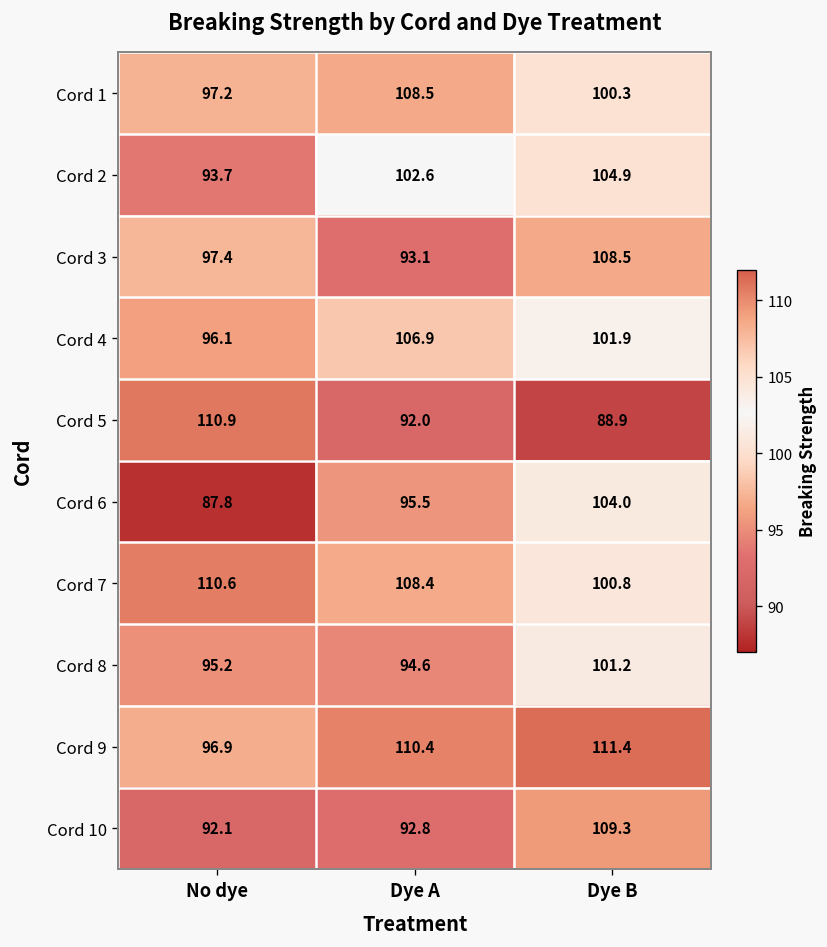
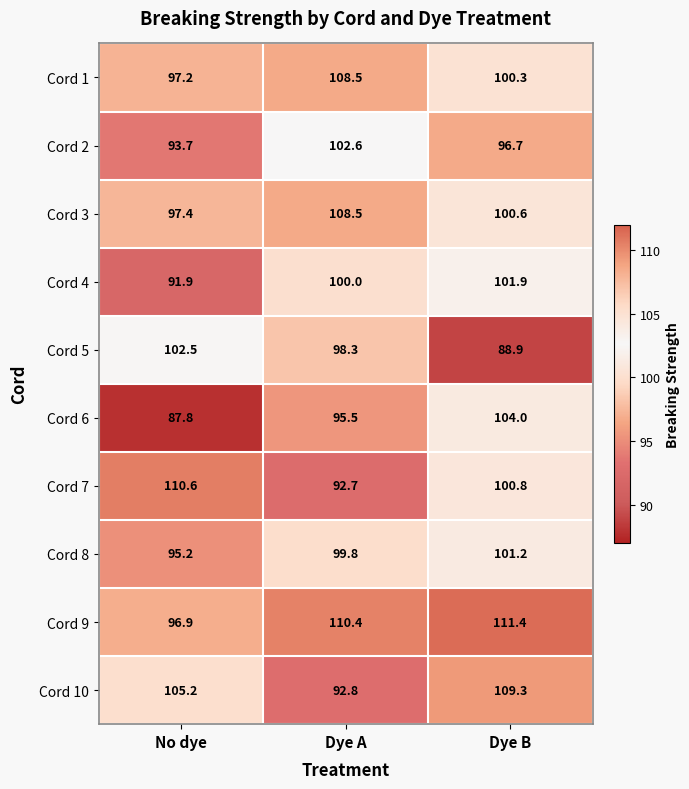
Cord 2, Dye B: 104.9 -> 96.7
Cord 3, Dye A: 93.1 -> 108.5
Cord 3, Dye B: 108.5 -> 100.6
Cord 4, No dye: 96.1 -> 91.9
Cord 4, Dye A: 106.9 -> 100.0
Cord 5, No dye: 110.9 -> 102.5
Cord 5, Dye A: 92.0 -> 98.3
Cord 7, Dye A: 108.4 -> 92.7
Cord 8, Dye A: 94.6 -> 99.8
Cord 10, No dye: 92.1 -> 105.2
